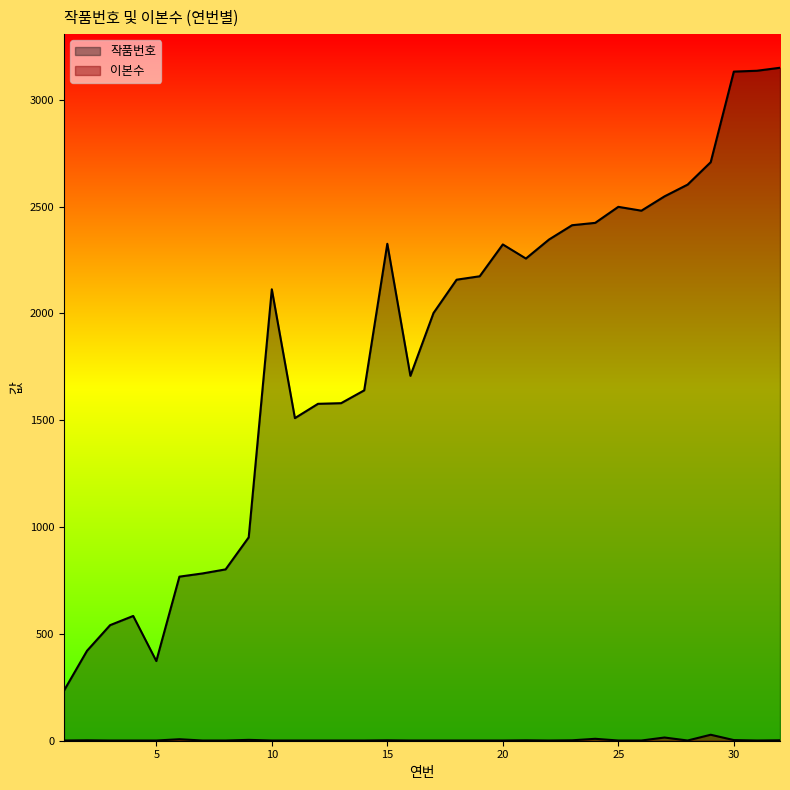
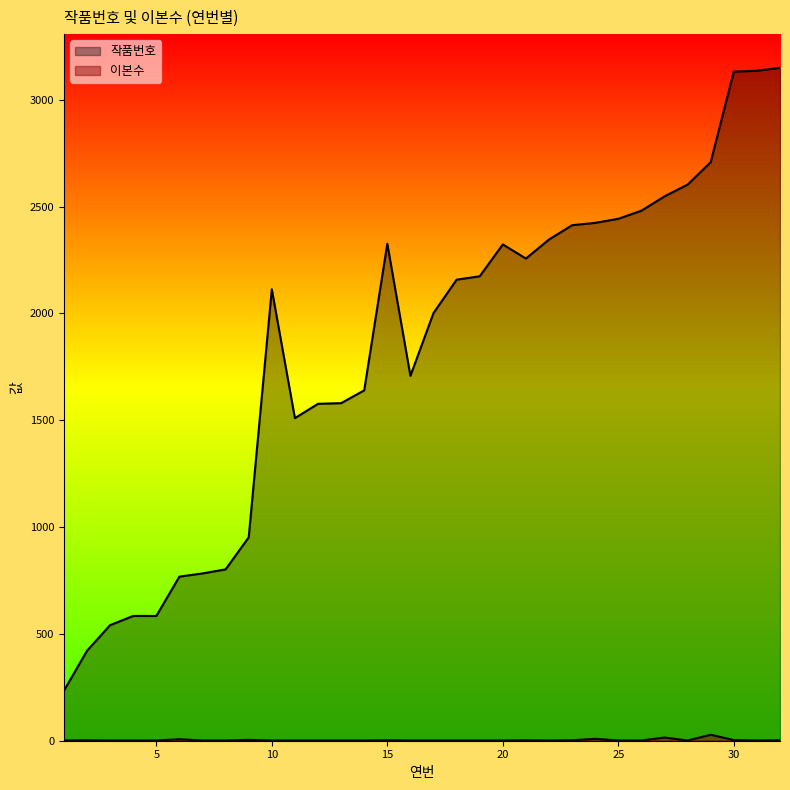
작품번호, 5: 370 -> 580
작품번호, 25: 2500 -> 2440
